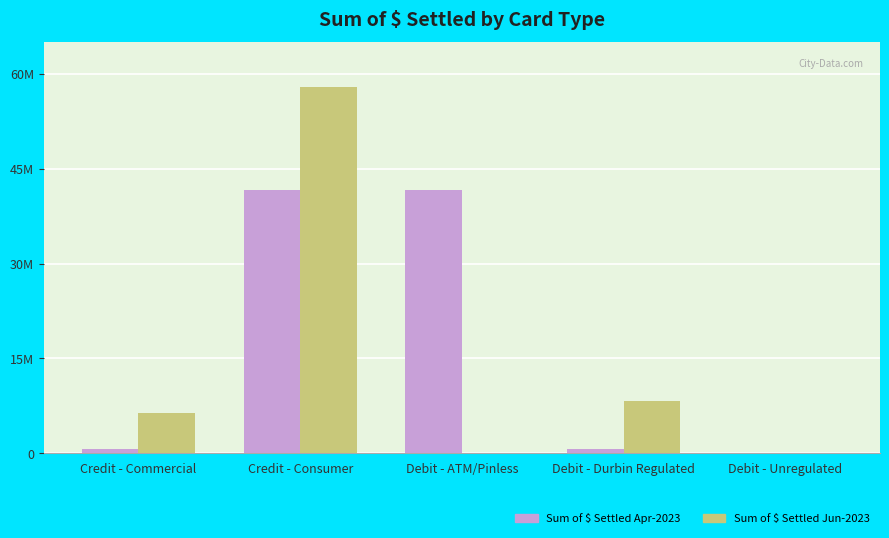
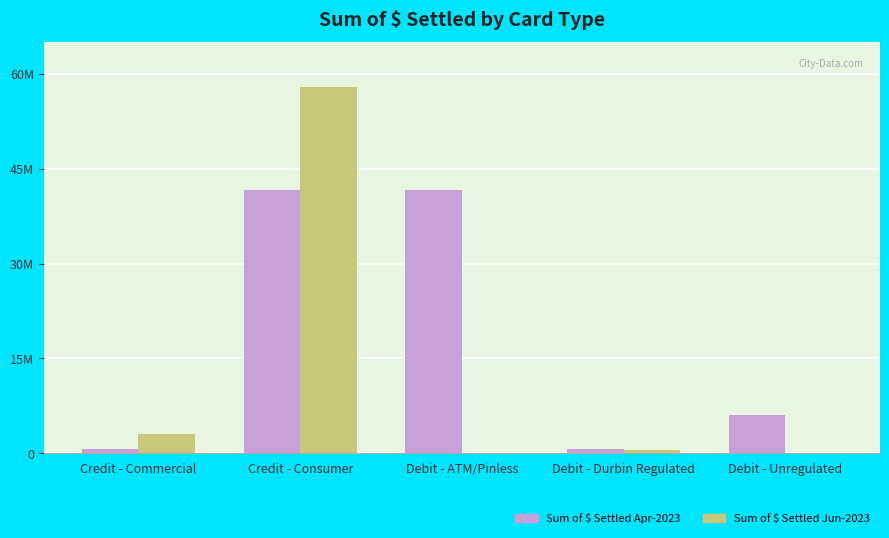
Sum of $ Settled Jun-2023, Credit - Commercial: 6000000 -> 3000000
Sum of $ Settled Jun-2023, Debit - Durbin Regulated: 8000000 -> 1000000
Sum of $ Settled Apr-2023, Debit - Unregulated: 0 -> 6000000
